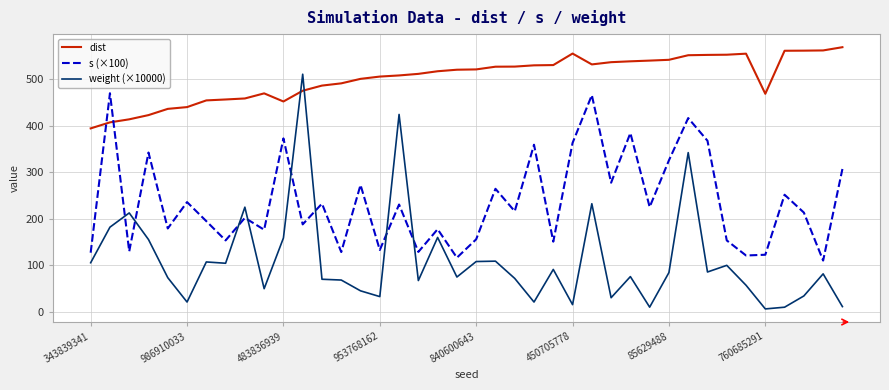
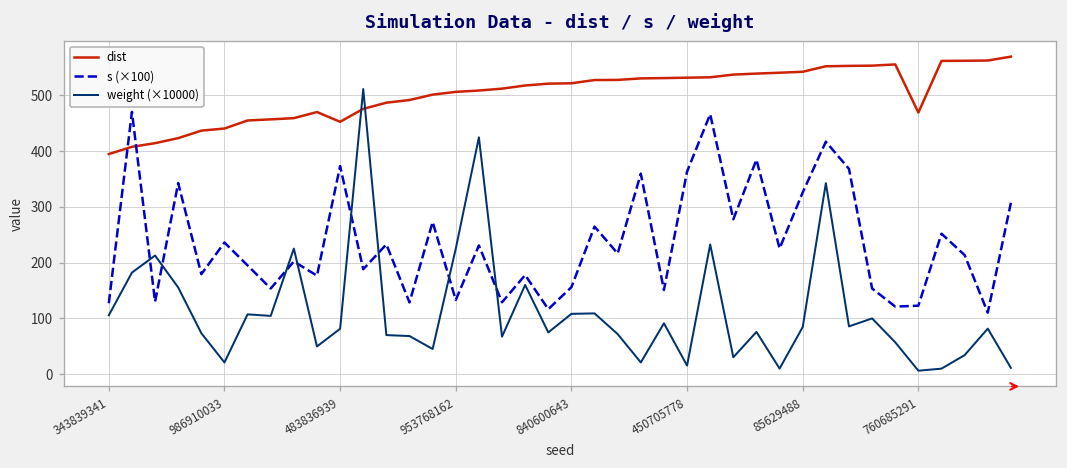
weight (×10000), 483836939: 160 -> 80
weight (×10000), 953768162: 30 -> 220
dist, 450705778: 560 -> 530
